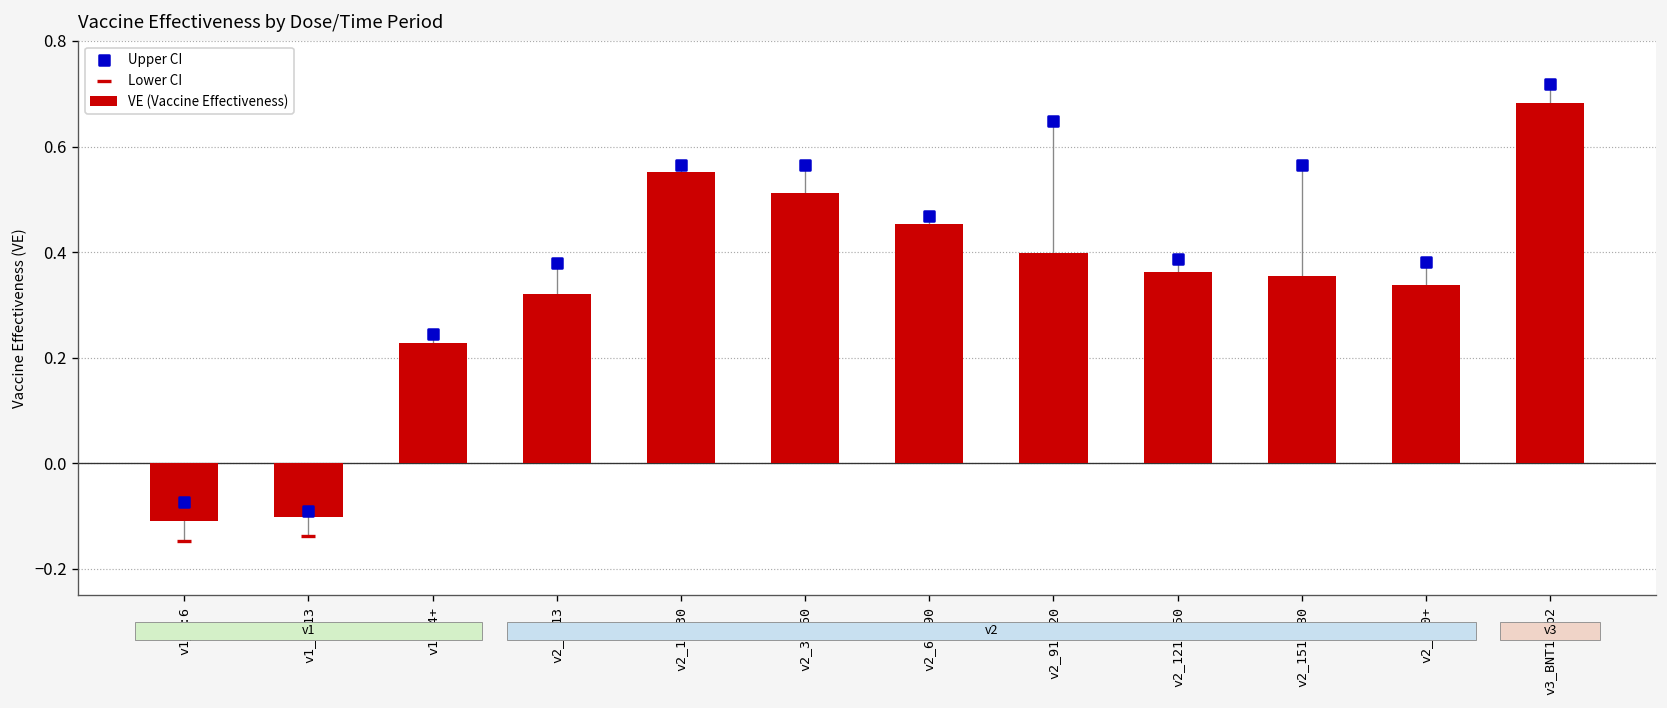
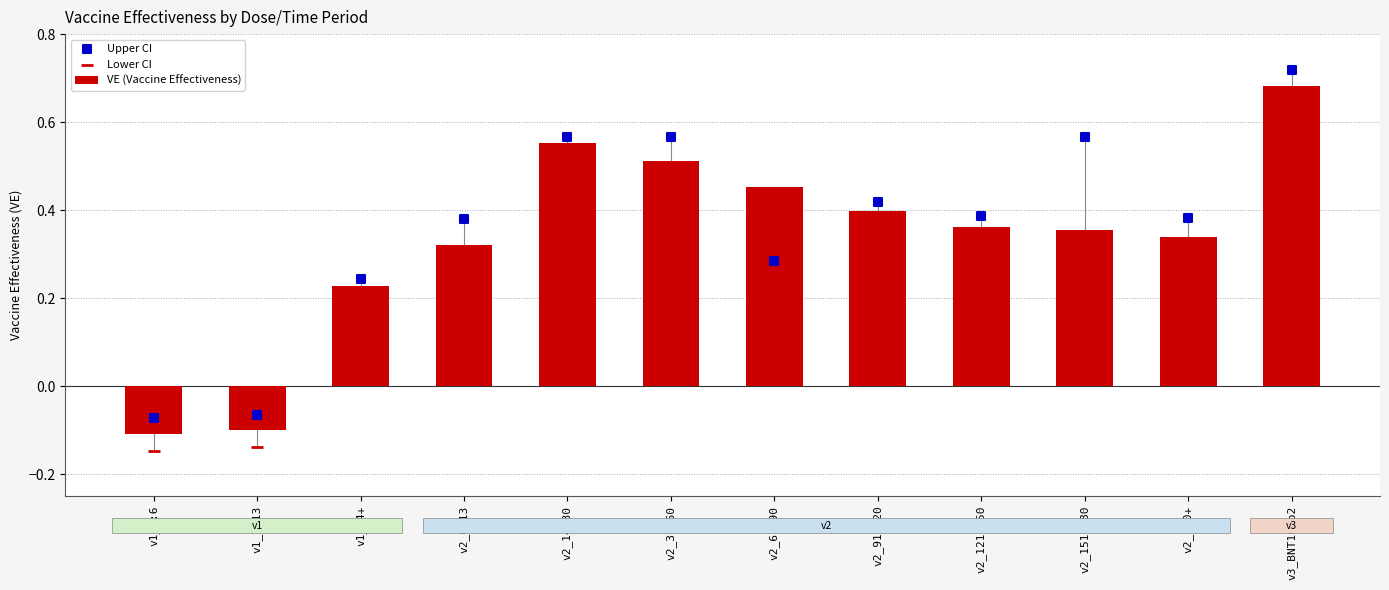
Upper CI, v1_7:13: -0.09 -> -0.07
Upper CI, v2_61:90: 0.47 -> 0.29
Upper CI, v2_91:120: 0.65 -> 0.42
